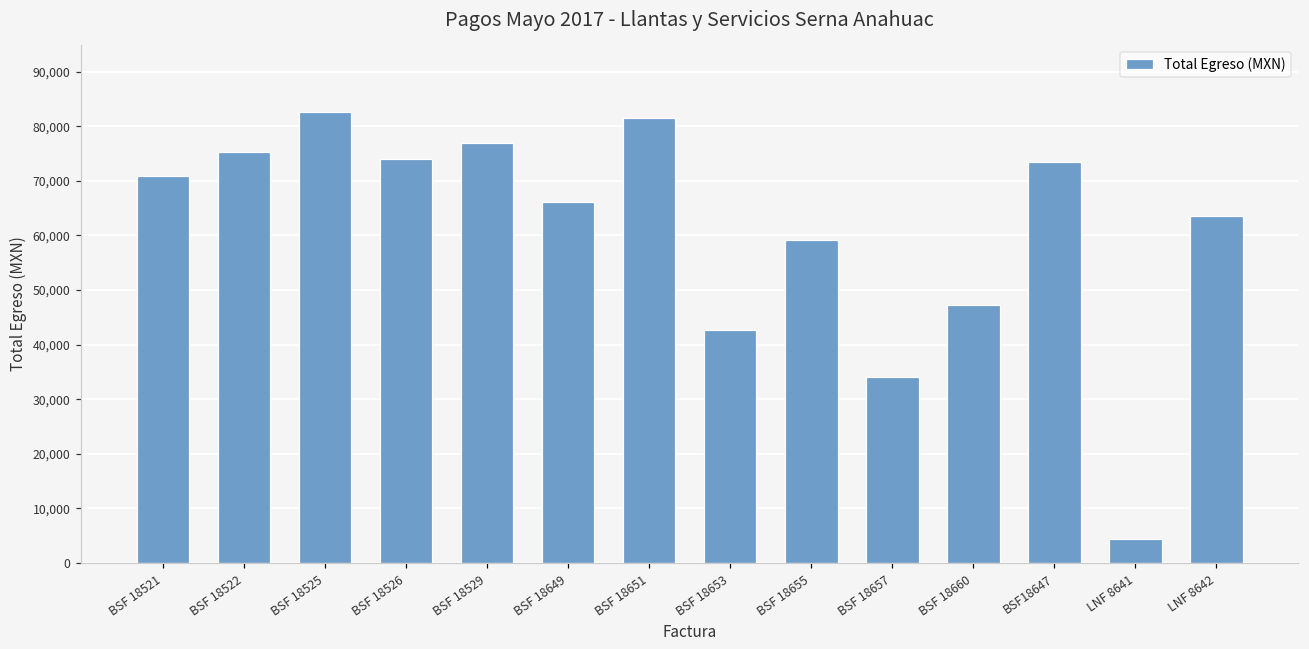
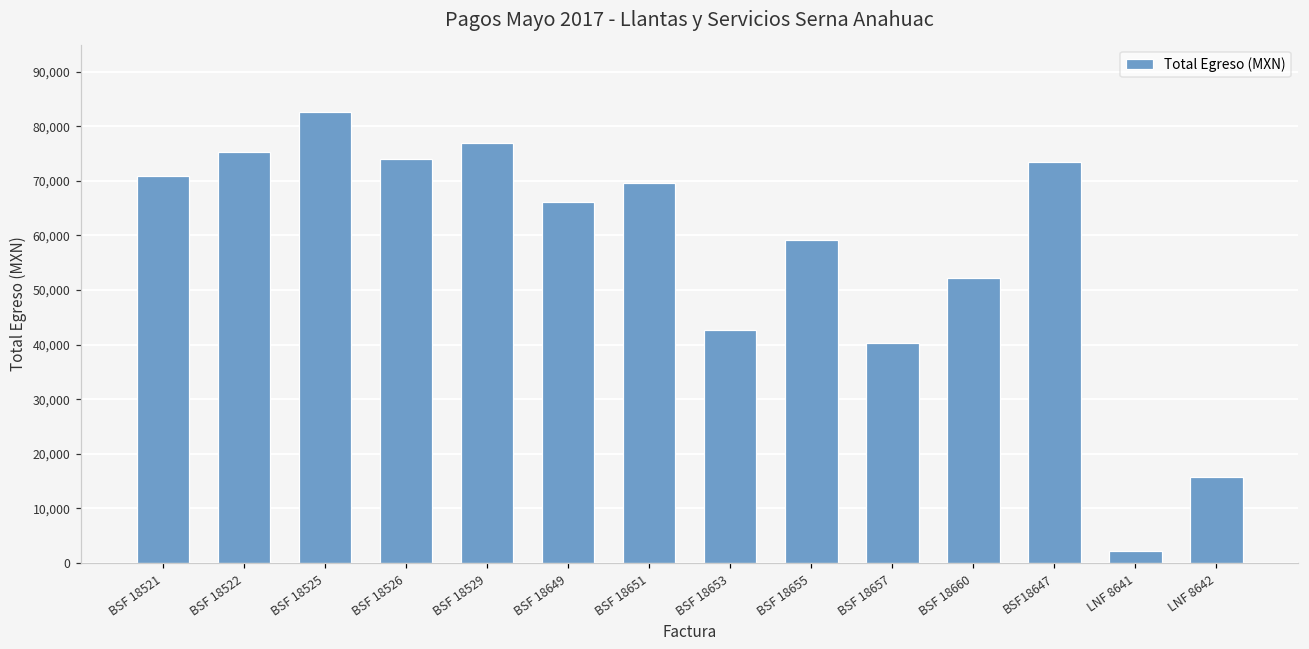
BSF 18651: 82,000 -> 70,000
BSF 18657: 34,000 -> 40,000
BSF 18660: 47,000 -> 52,000
LNF 8641: 4,000 -> 2,000
LNF 8642: 63,000 -> 16,000
